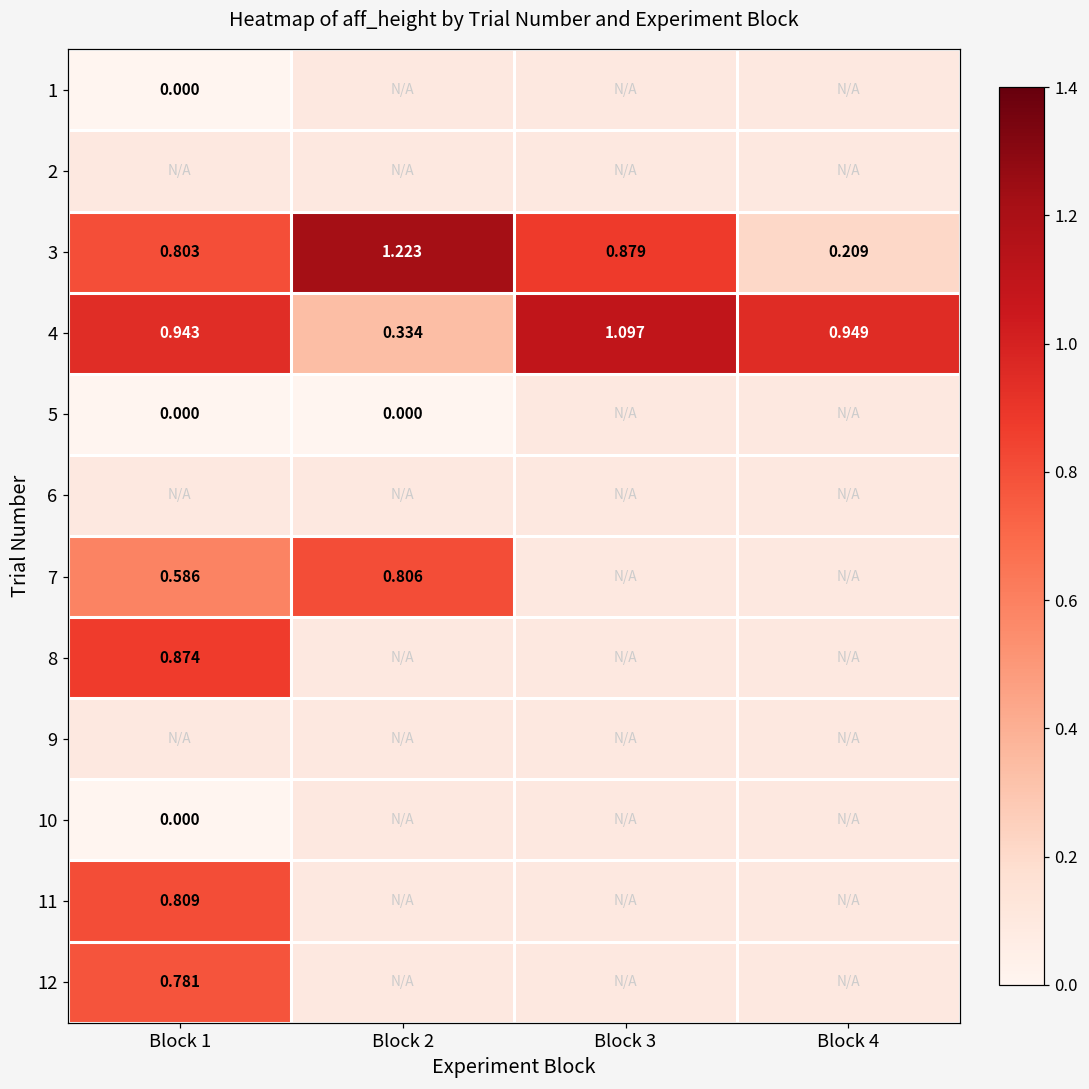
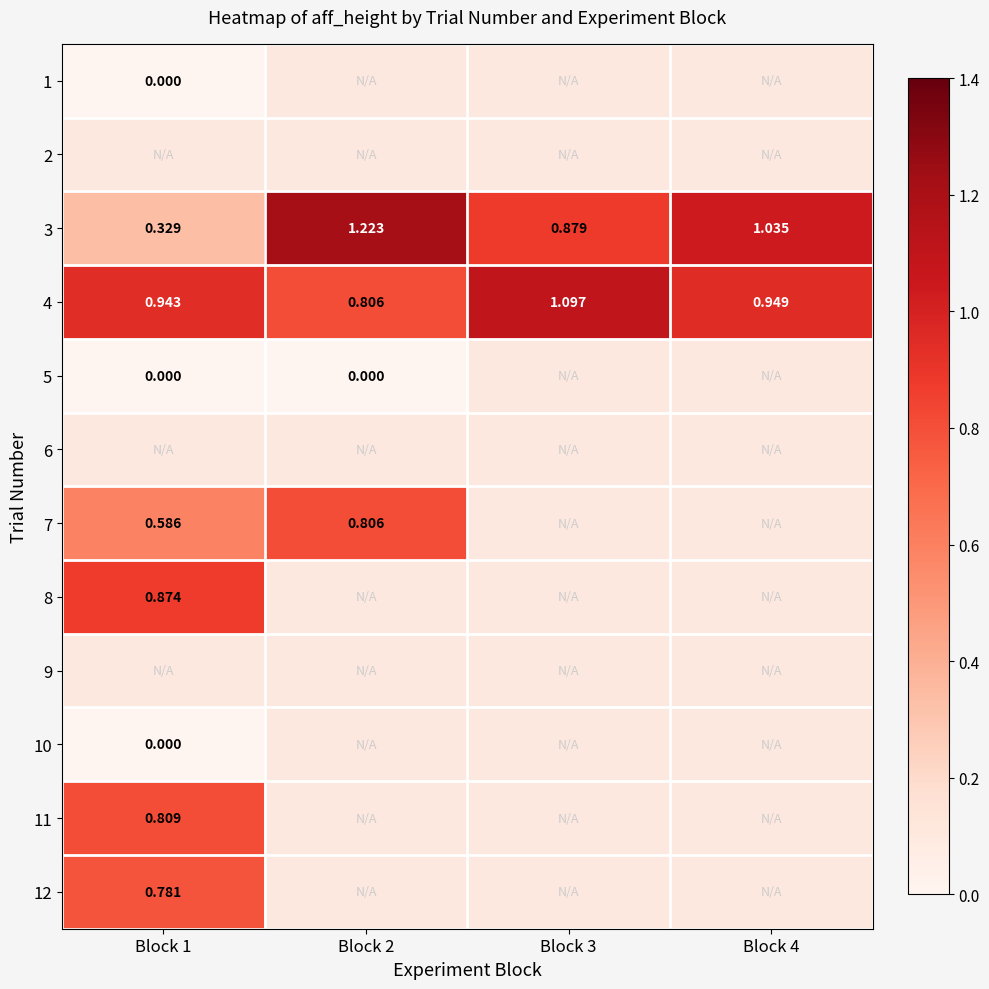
3, Block 1: 0.803 -> 0.329
3, Block 4: 0.209 -> 1.035
4, Block 2: 0.334 -> 0.806
